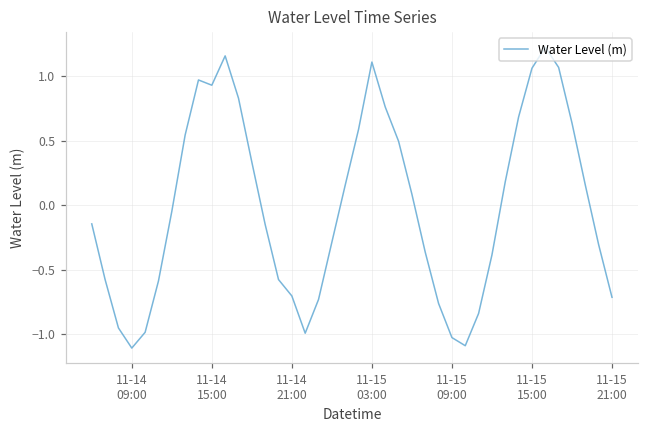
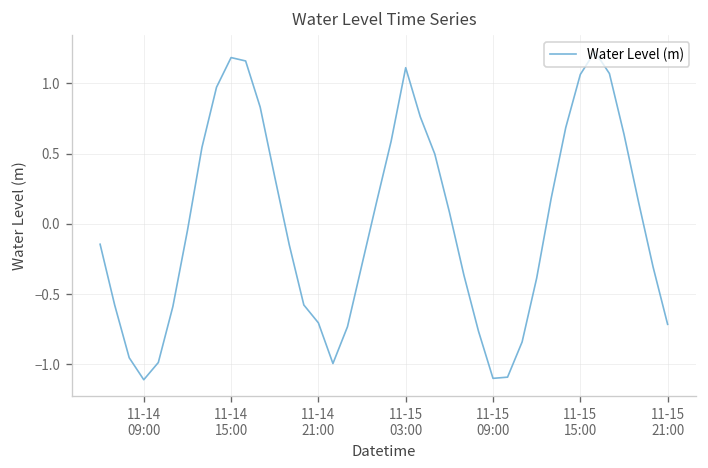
11-14 15:00: 0.93 -> 1.18
11-15 09:00: -1.03 -> -1.10
